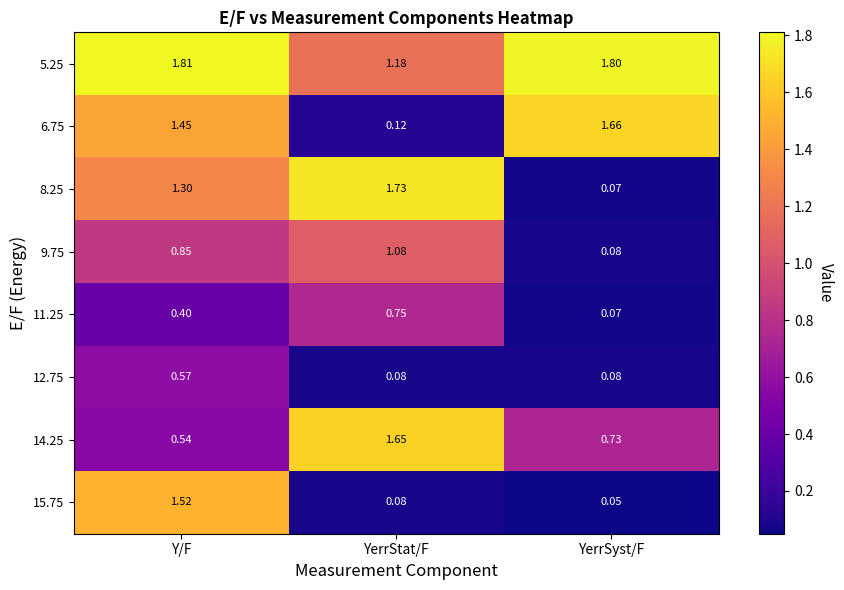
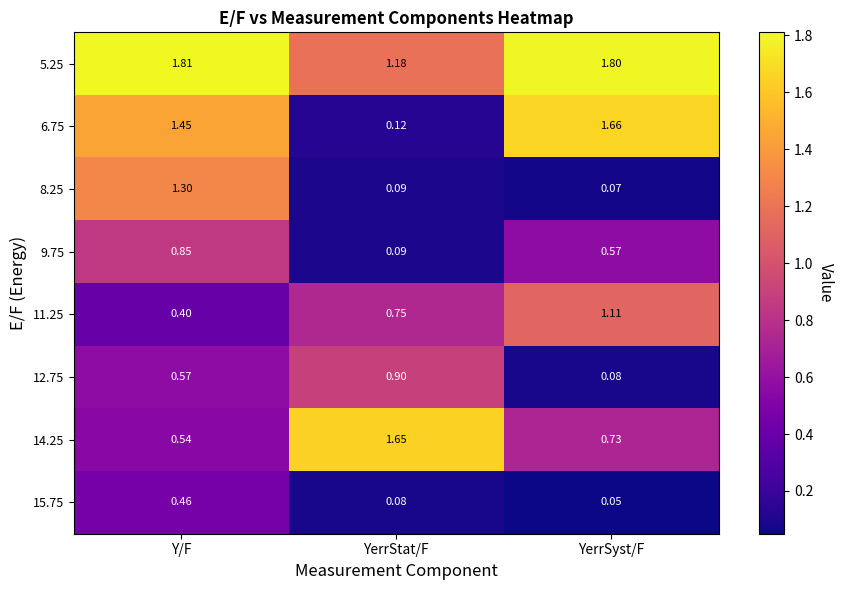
8.25, YerrStat/F: 1.73 -> 0.09
9.75, YerrStat/F: 1.08 -> 0.09
9.75, YerrSyst/F: 0.08 -> 0.57
11.25, YerrSyst/F: 0.07 -> 1.11
12.75, YerrStat/F: 0.08 -> 0.90
15.75, Y/F: 1.52 -> 0.46
